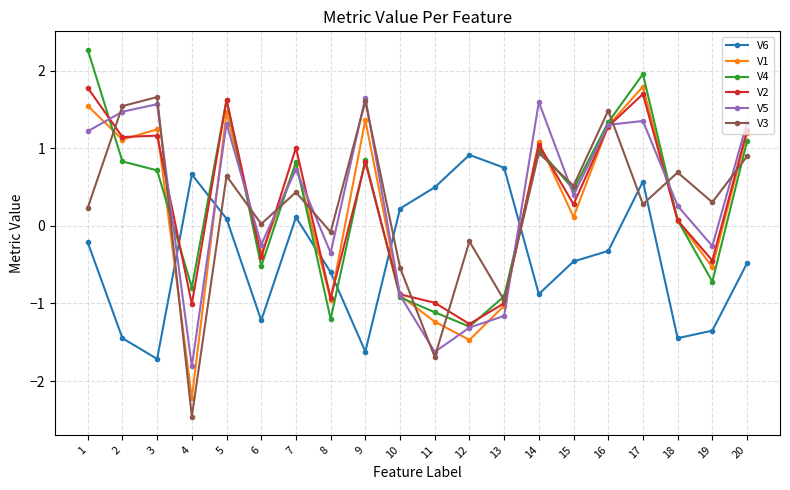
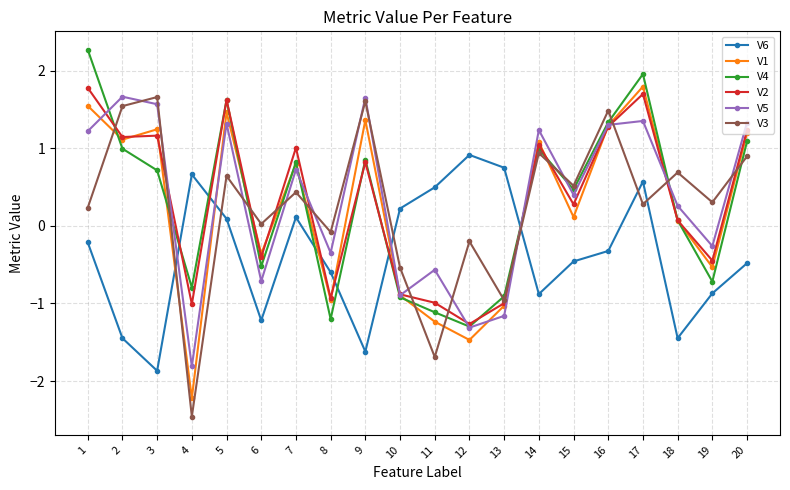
V4, 2: 0.8 -> 1.0
V5, 2: 1.5 -> 1.7
V6, 3: -1.7 -> -1.9
V5, 6: -0.2 -> -0.7
V5, 11: -1.6 -> -0.6
V5, 14: 1.6 -> 1.2
V6, 19: -1.4 -> -0.9
